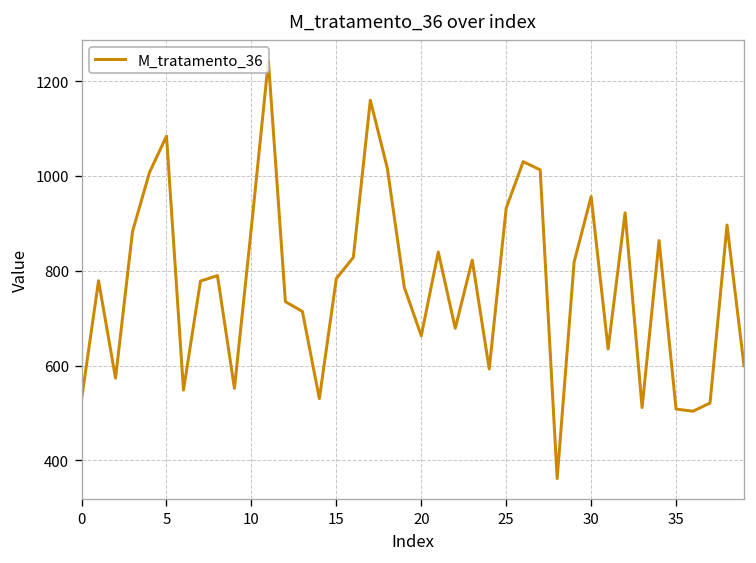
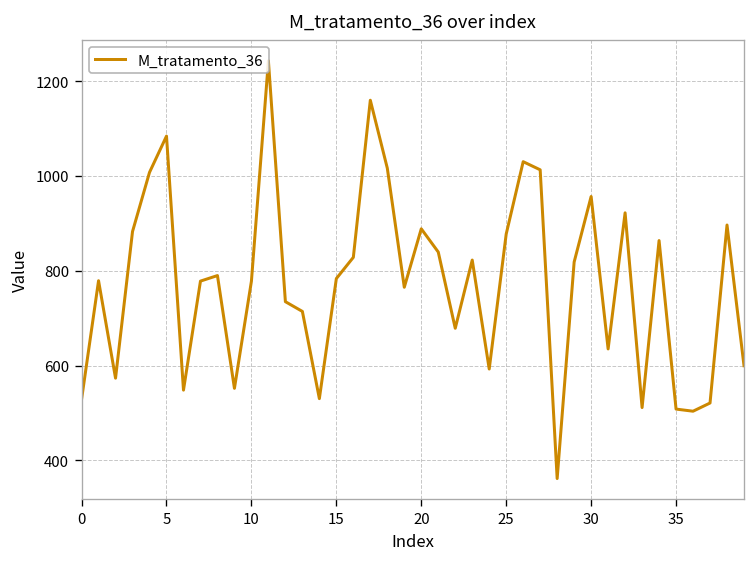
10: 890 -> 780
20: 660 -> 890
25: 930 -> 880
